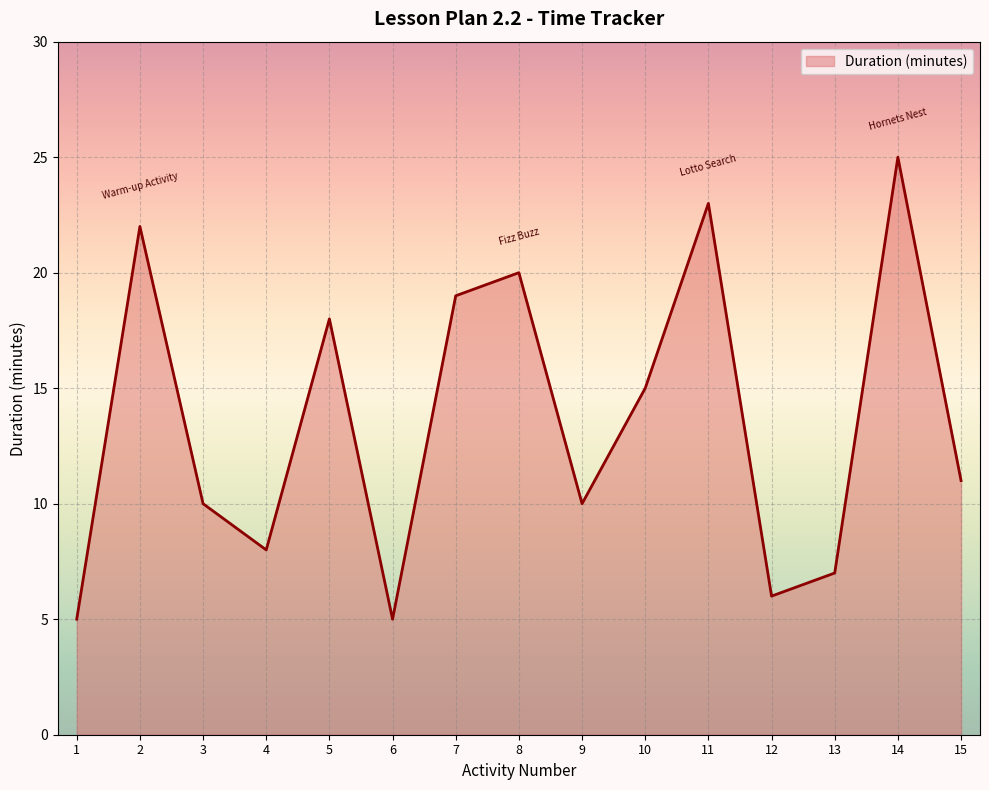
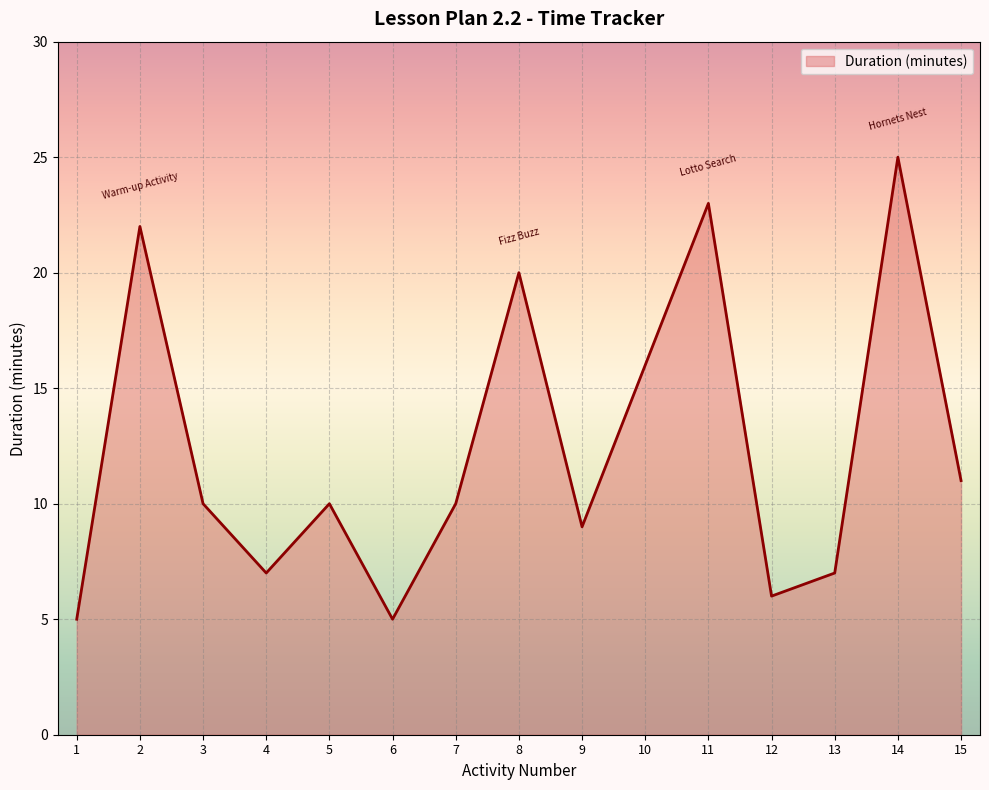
4: 8 -> 7
5: 18 -> 10
7: 19 -> 10
9: 10 -> 9
10: 15 -> 16
